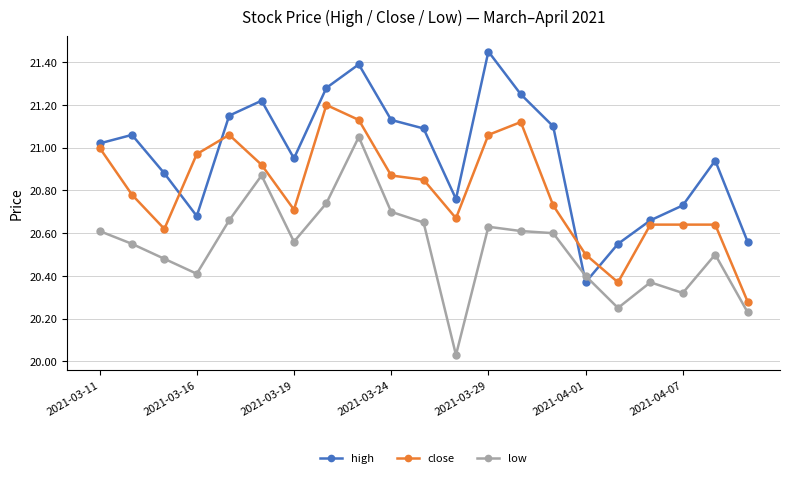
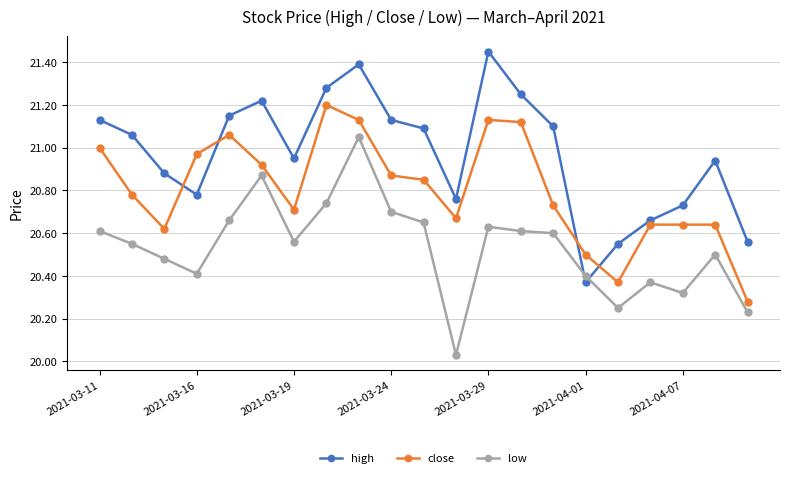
high, 2021-03-11: 21.02 -> 21.13
high, 2021-03-16: 20.68 -> 20.78
close, 2021-03-29: 21.06 -> 21.13
